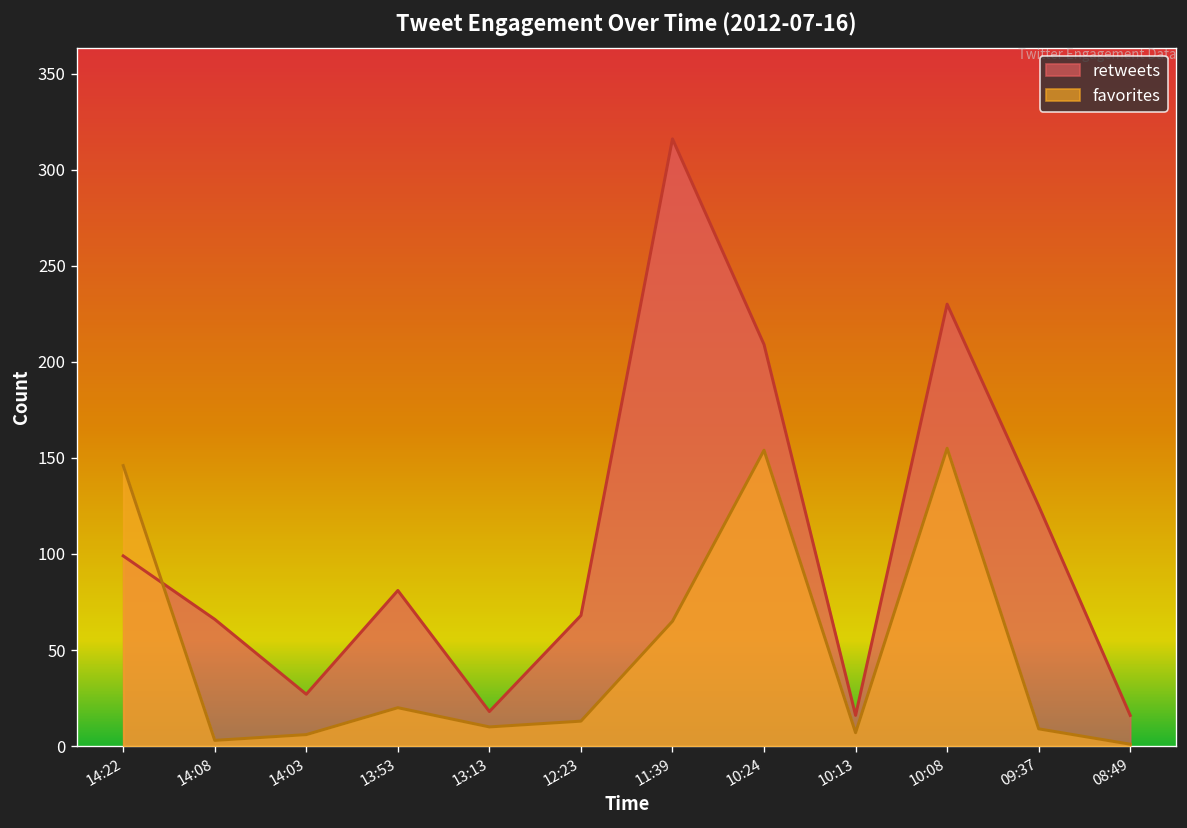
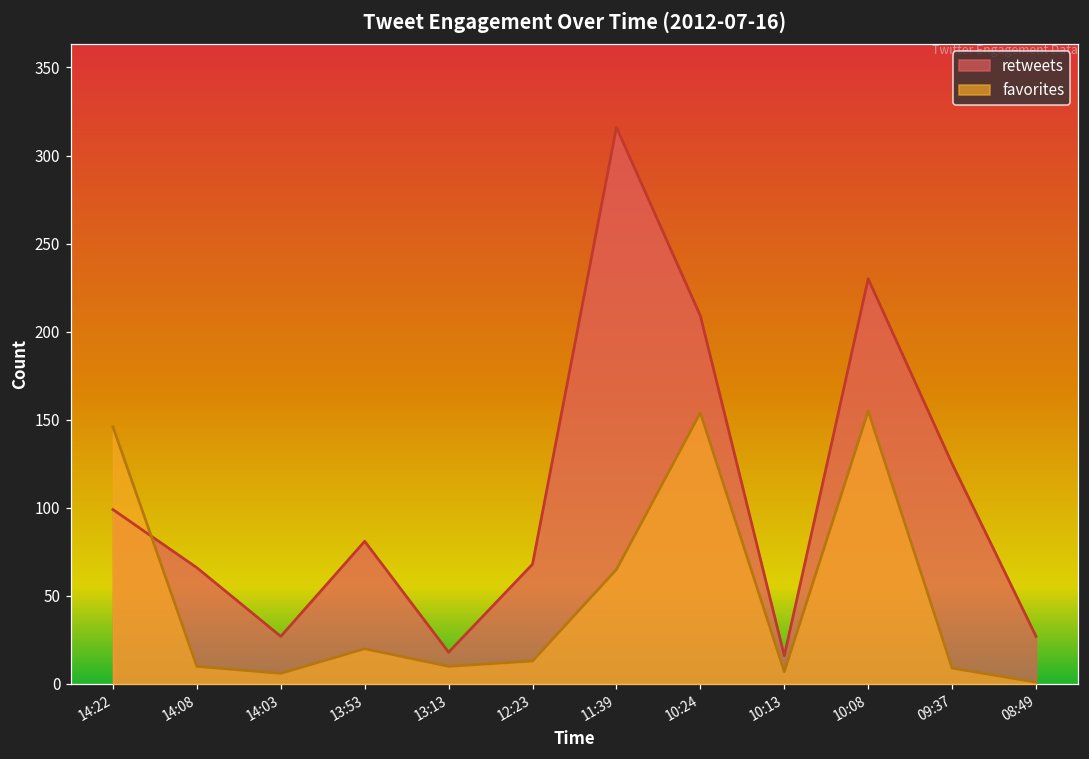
favorites, 14:08: 3 -> 10
retweets, 08:49: 16 -> 27
